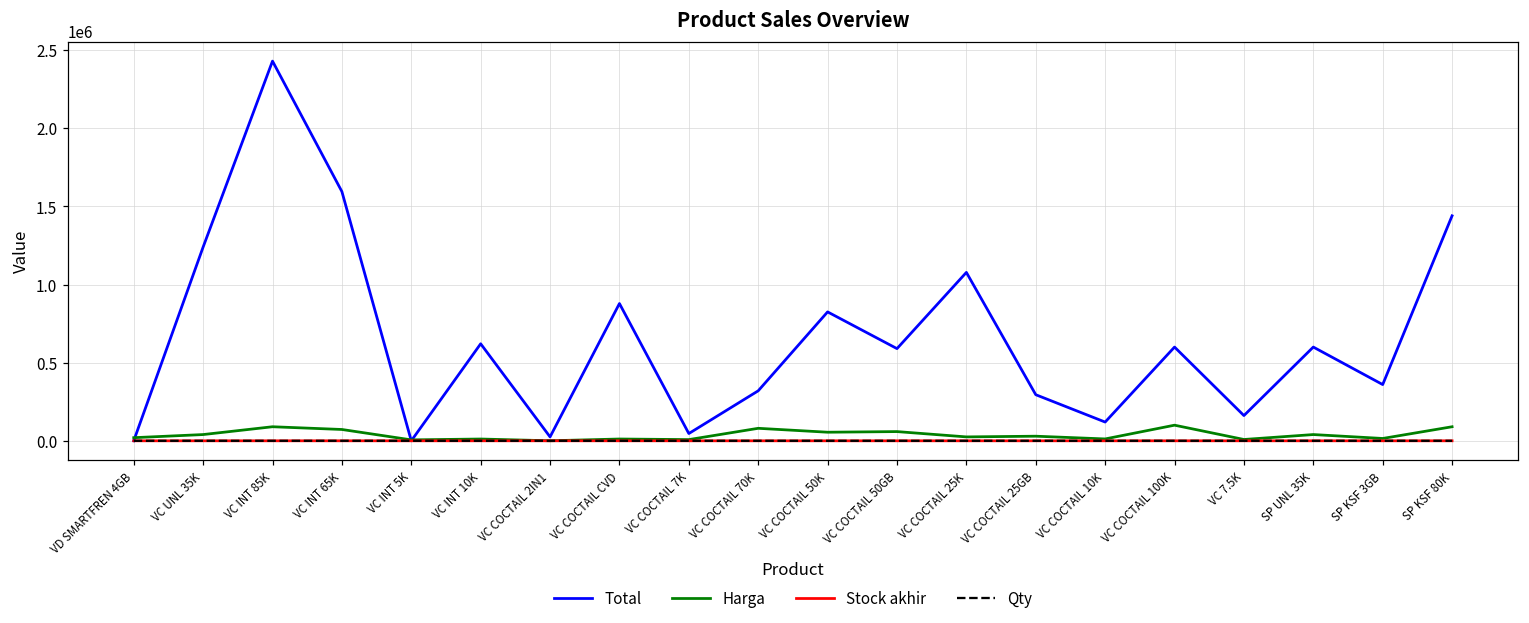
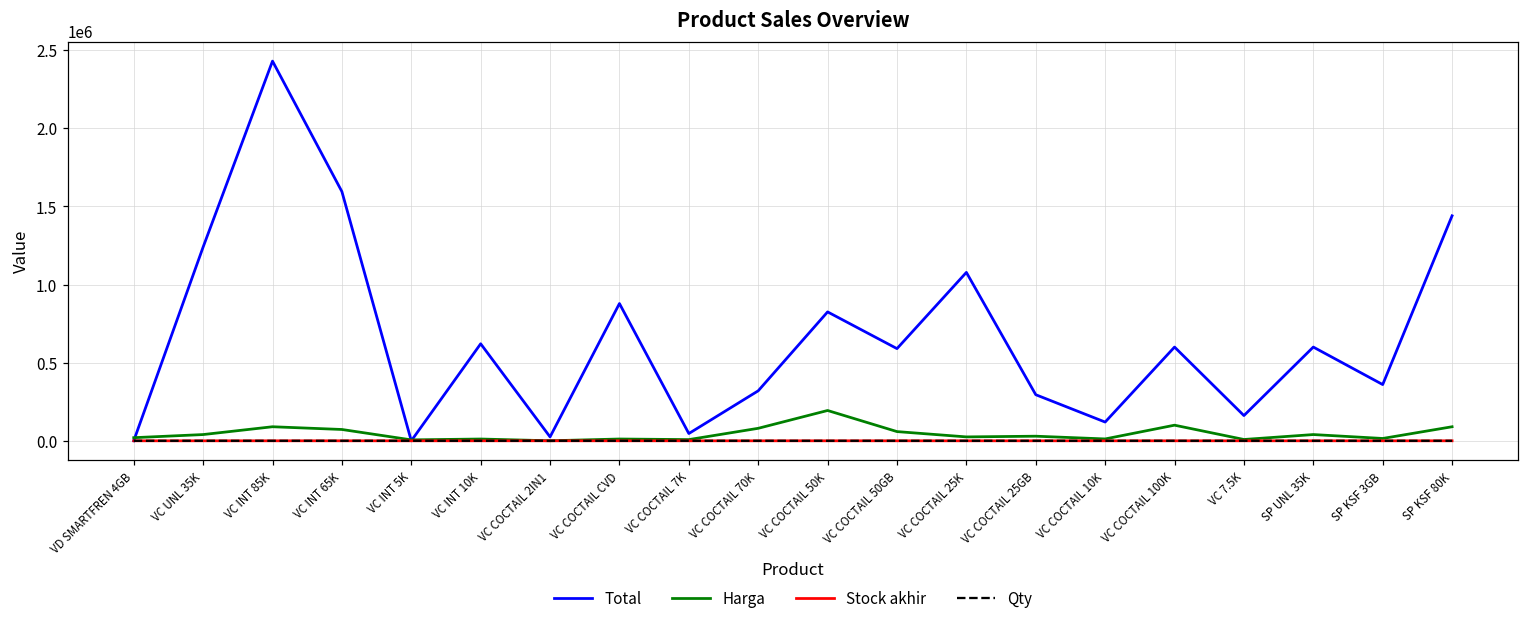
Harga, VC COCTAIL 50K: 60000 -> 190000
